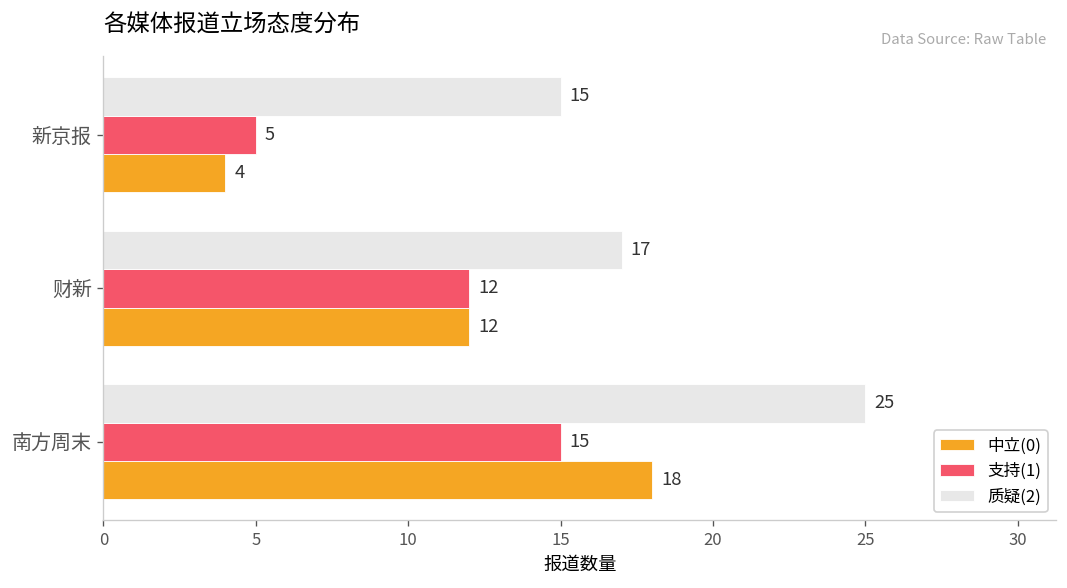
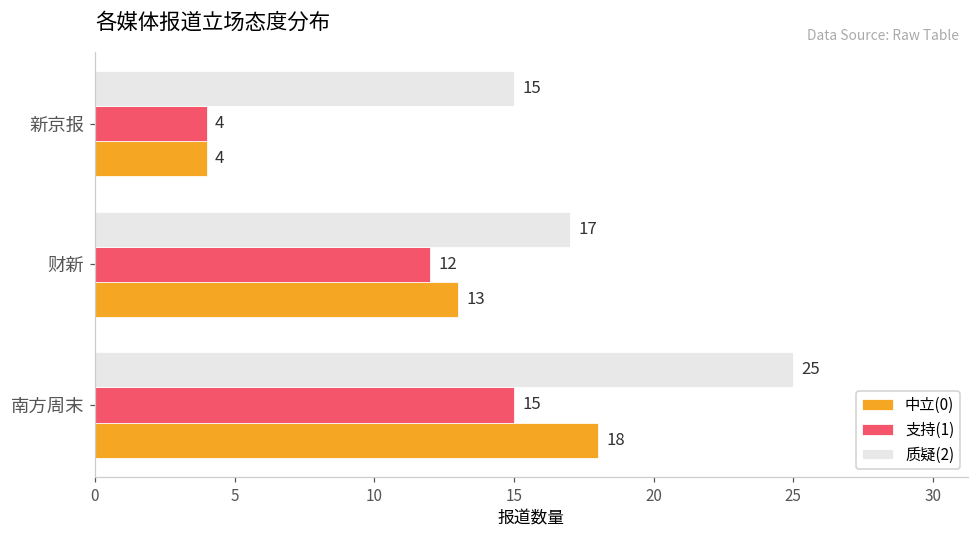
支持(1), 新京报: 5 -> 4
中立(0), 财新: 12 -> 13
